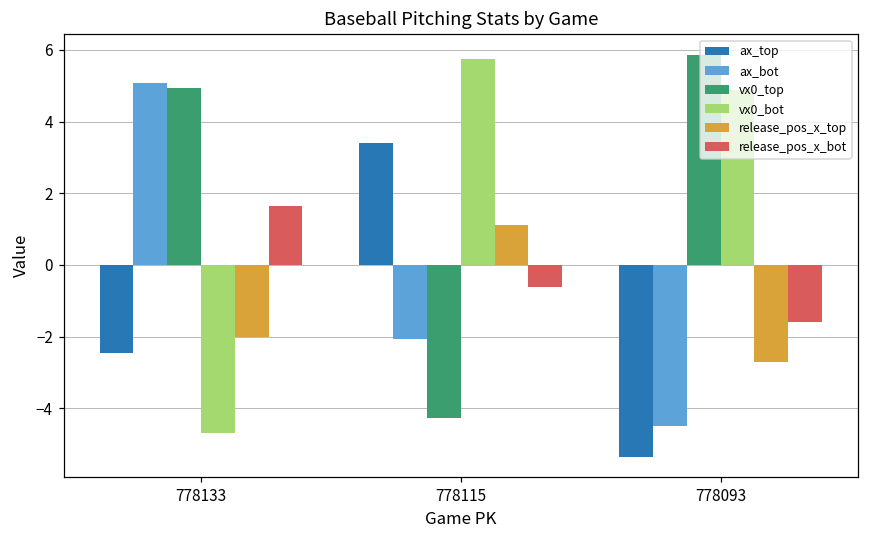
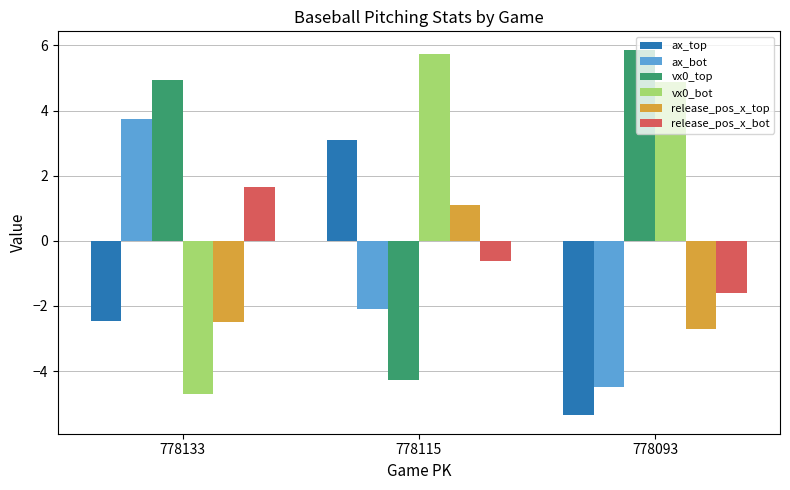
ax_bot, 778133: 5.1 -> 3.7
release_pos_x_top, 778133: -2.0 -> -2.5
ax_top, 778115: 3.4 -> 3.1
